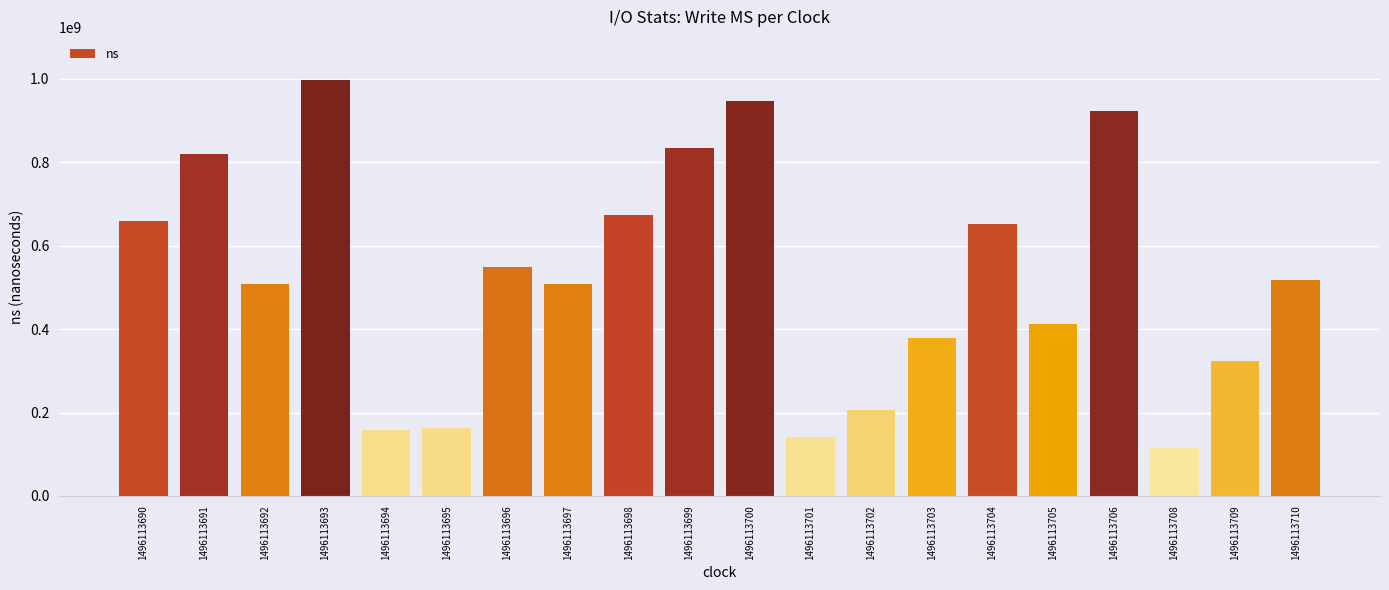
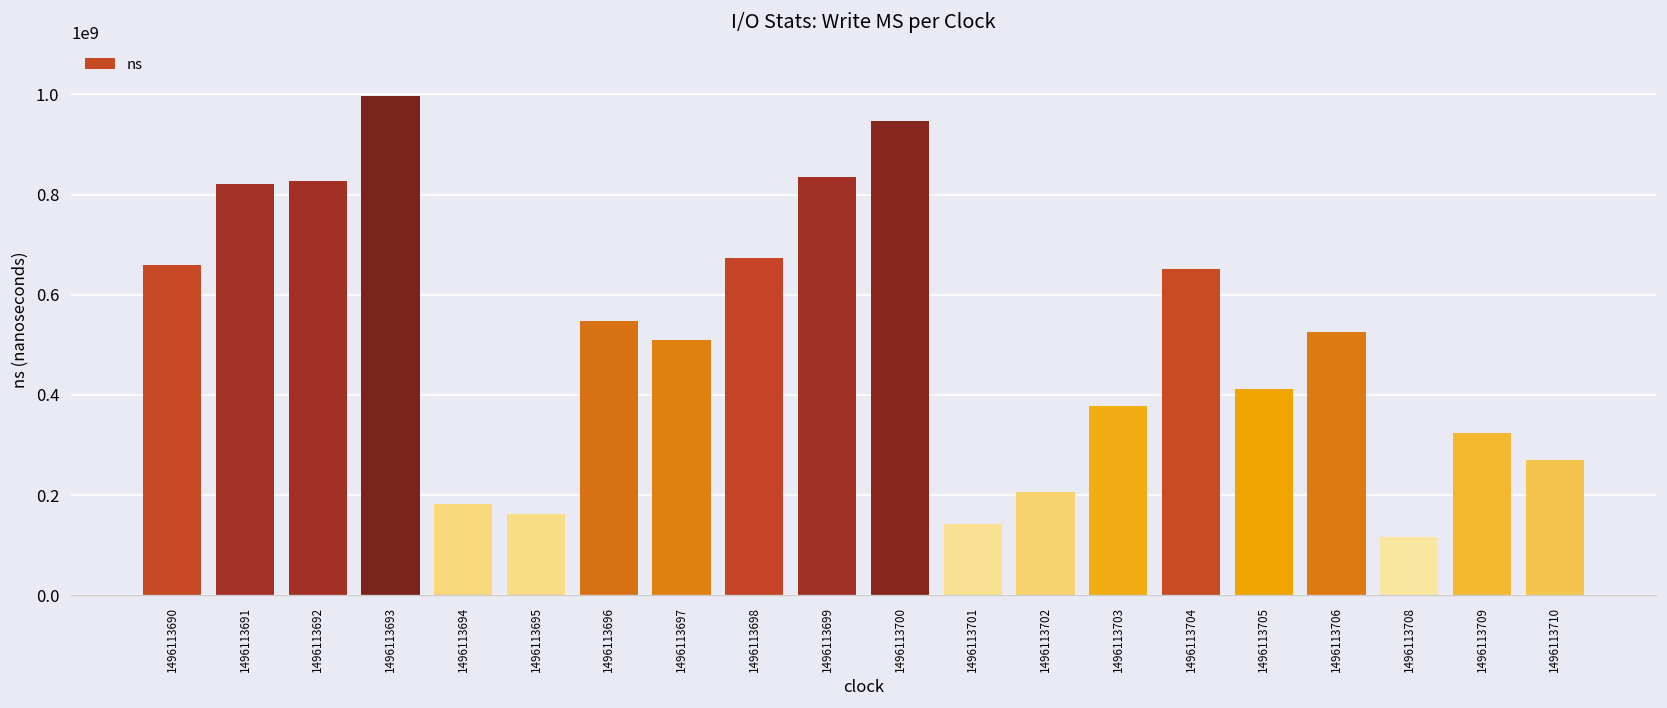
1496113692: 510000000 -> 830000000
1496113694: 160000000 -> 180000000
1496113706: 920000000 -> 530000000
1496113710: 520000000 -> 270000000
